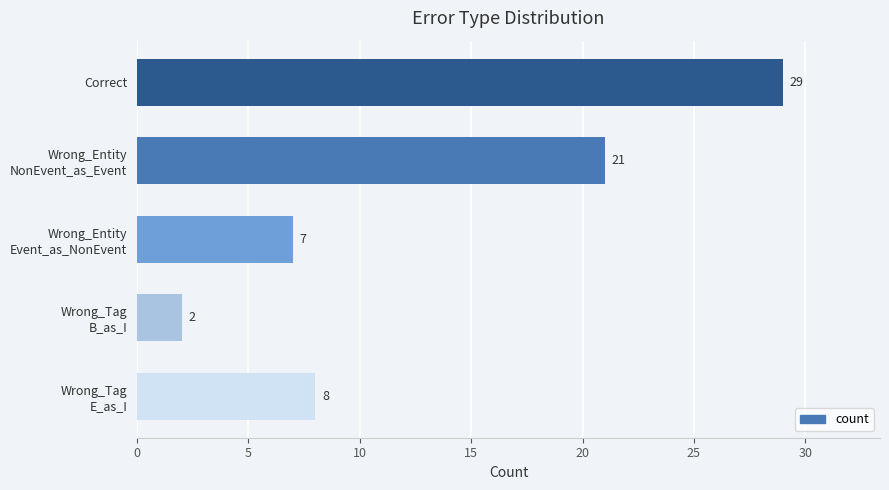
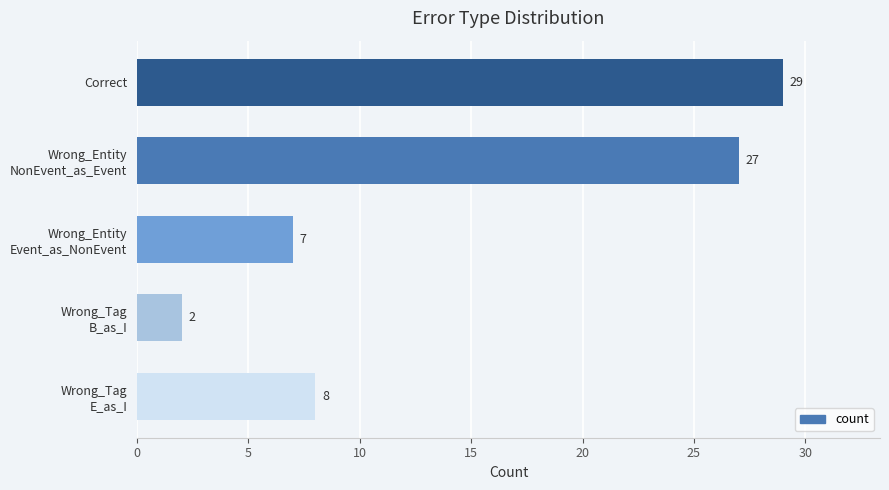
Wrong_Entity NonEvent_as_Event: 21 -> 27
